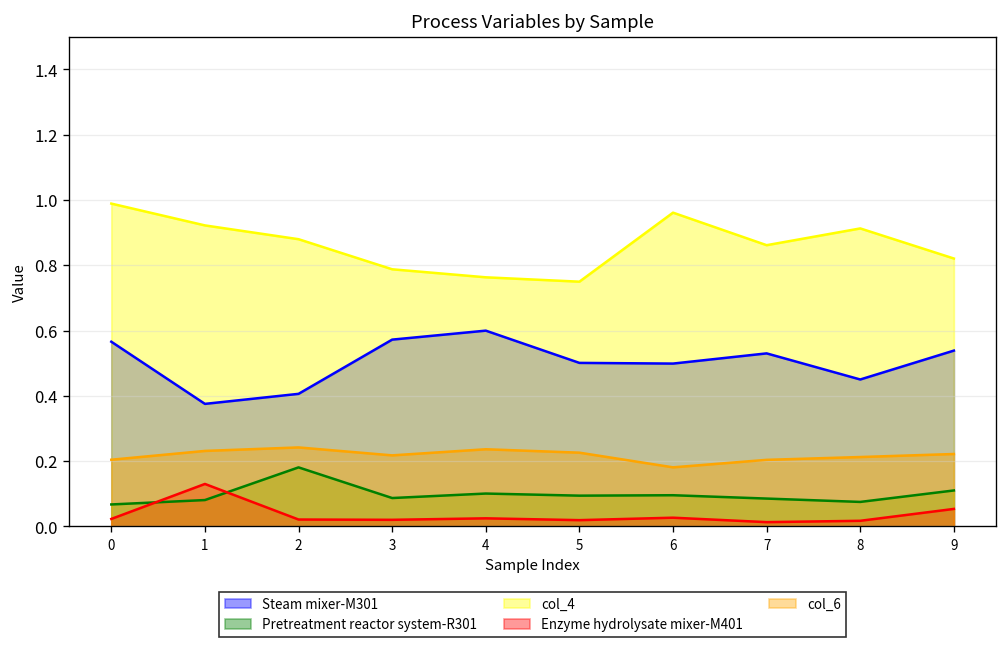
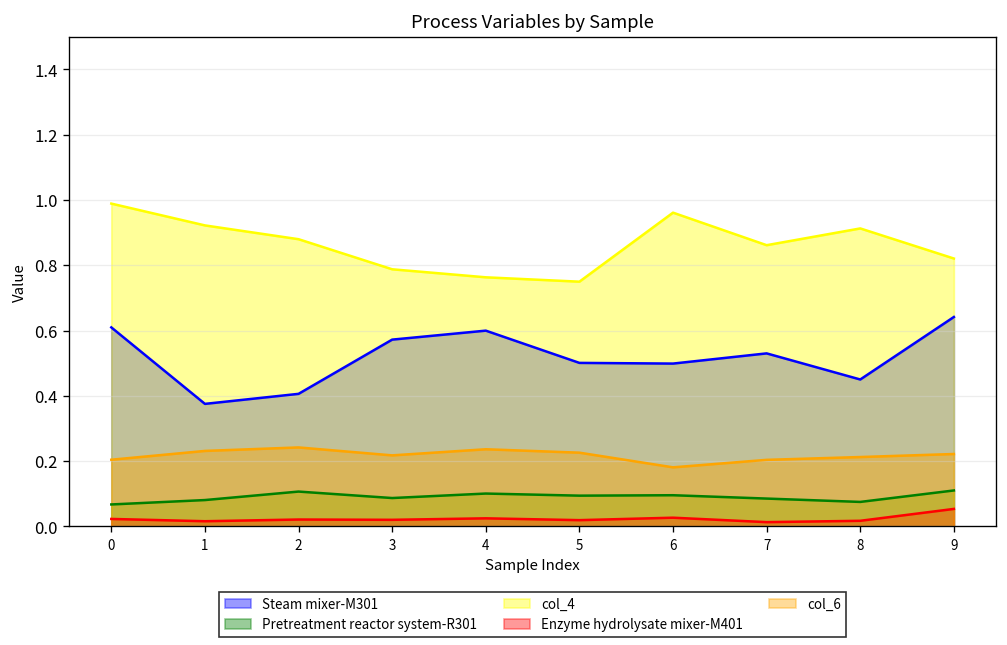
Steam mixer-M301, 0: 0.57 -> 0.61
Enzyme hydrolysate mixer-M401, 1: 0.13 -> 0.02
Pretreatment reactor system-R301, 2: 0.18 -> 0.11
Steam mixer-M301, 9: 0.54 -> 0.64
